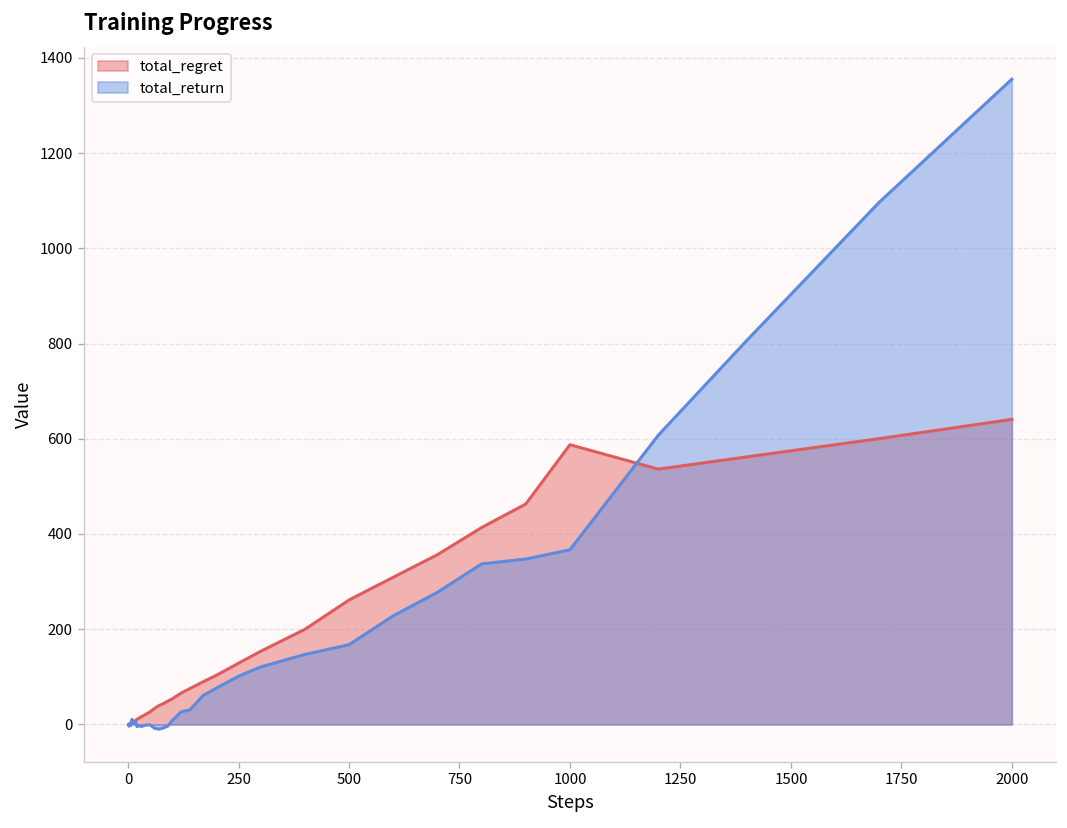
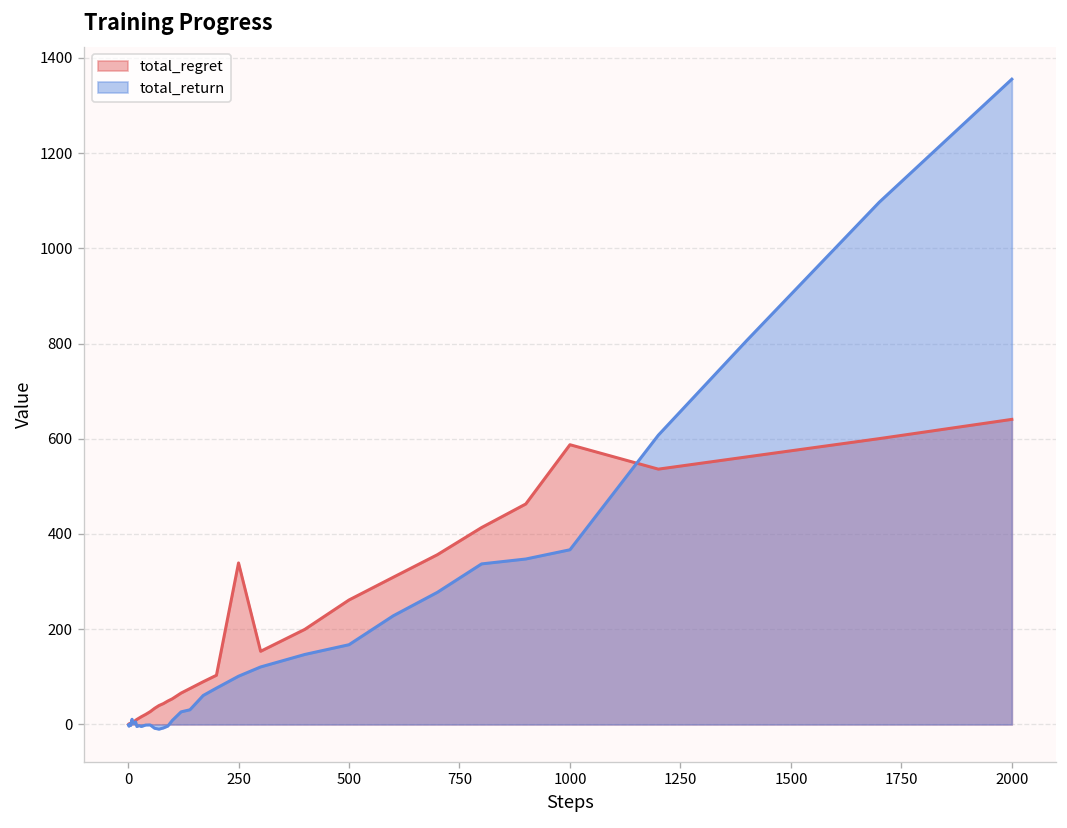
total_regret, 250: 130 -> 340
